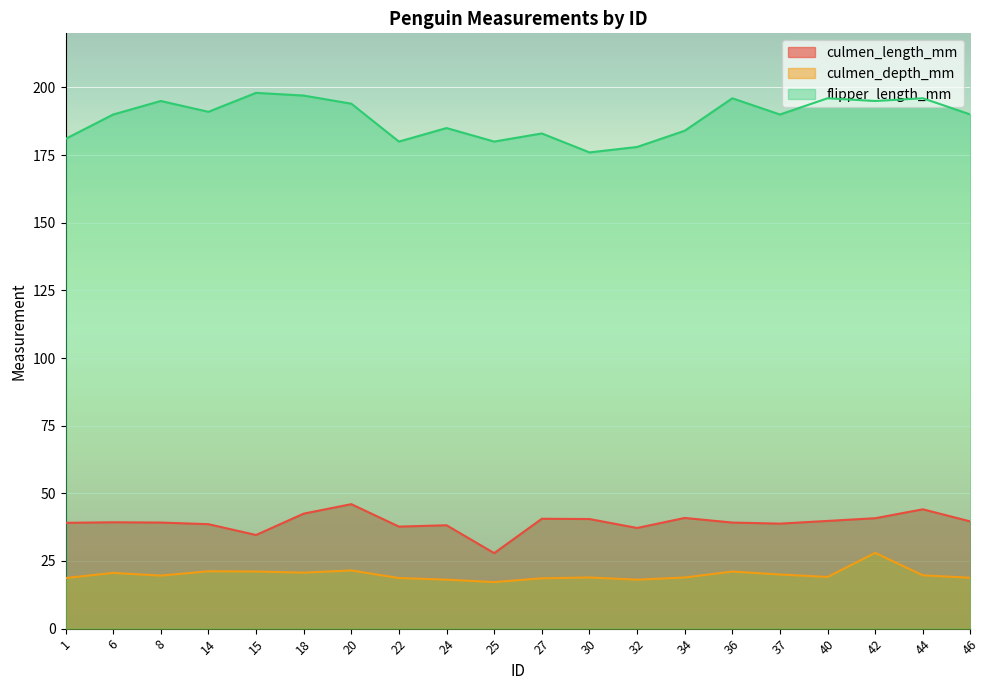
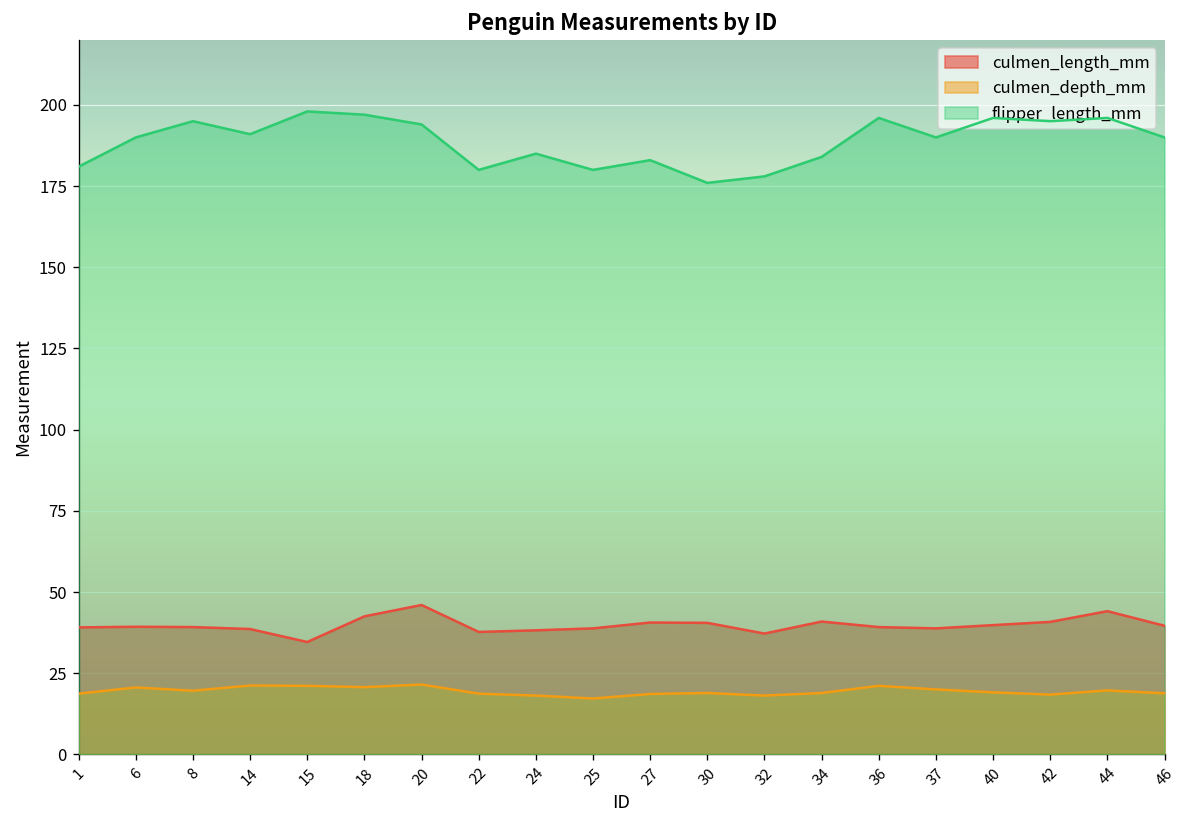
culmen_length_mm, 25: 28 -> 39
culmen_depth_mm, 42: 28 -> 18
